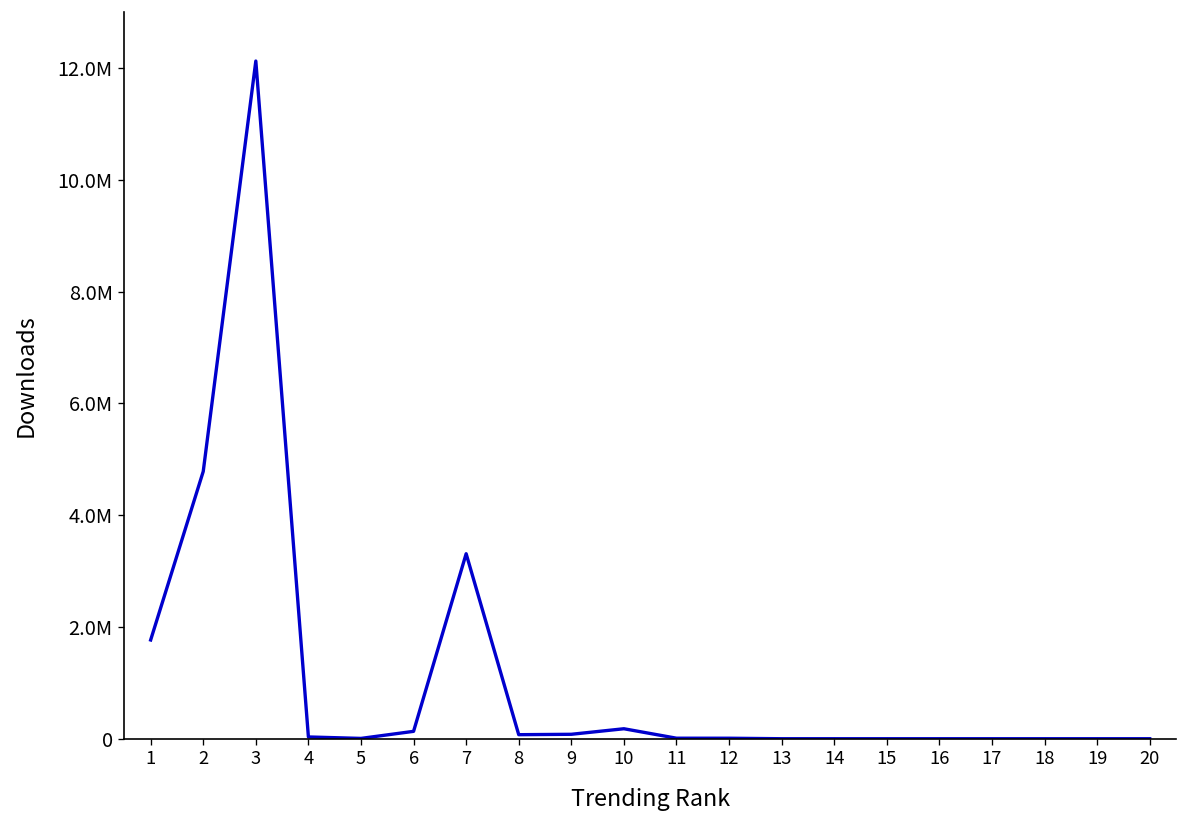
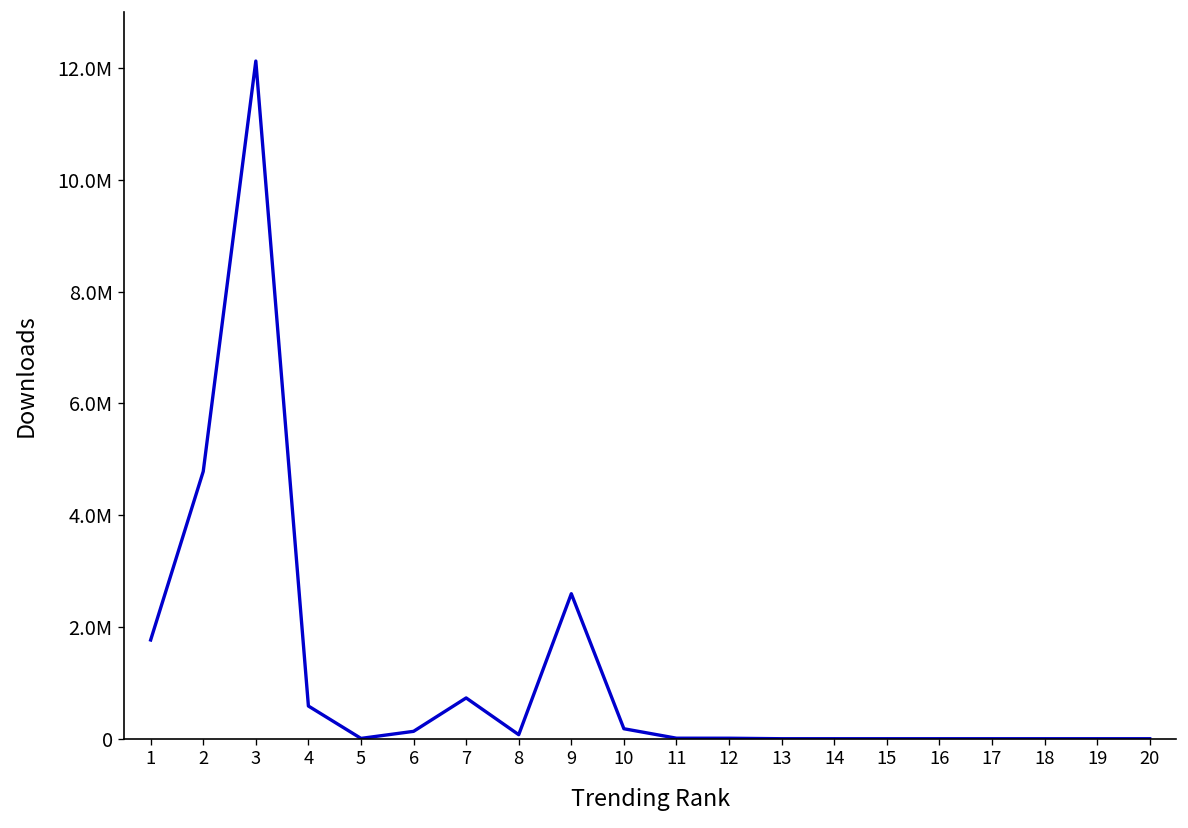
4: 0 -> 600000
7: 3300000 -> 700000
9: 100000 -> 2600000
